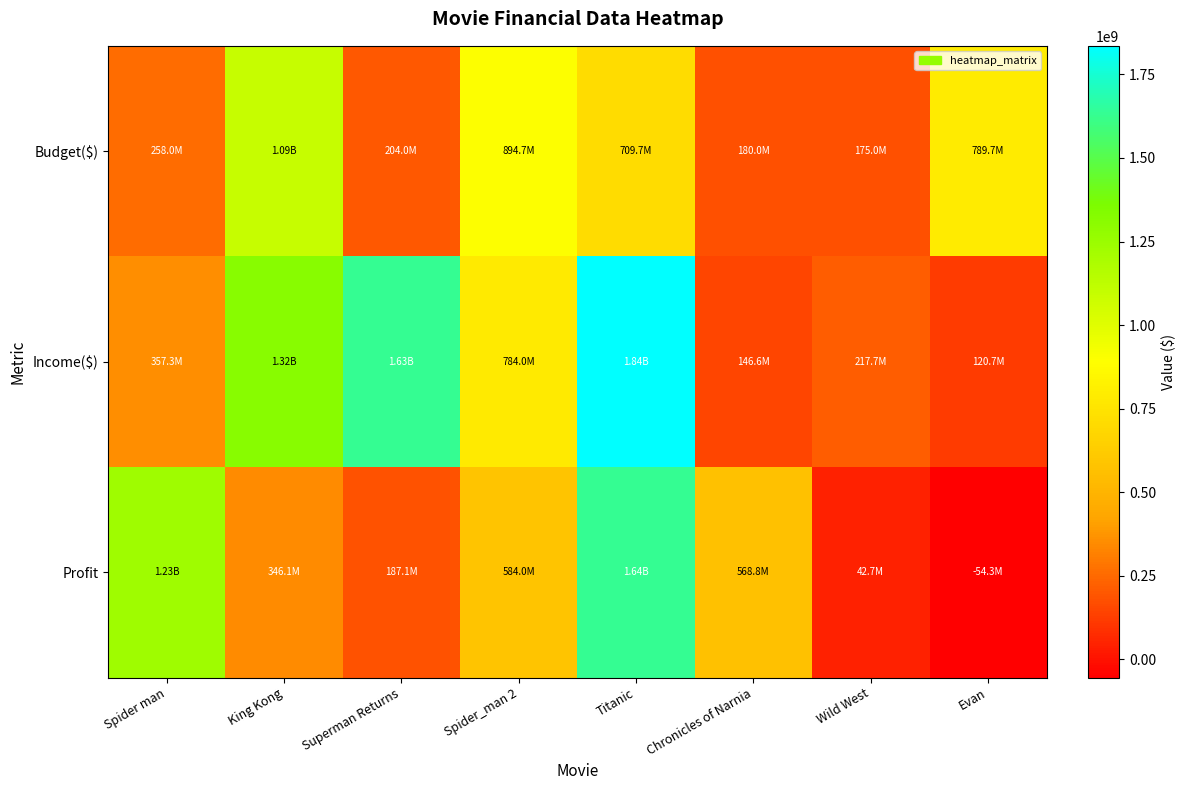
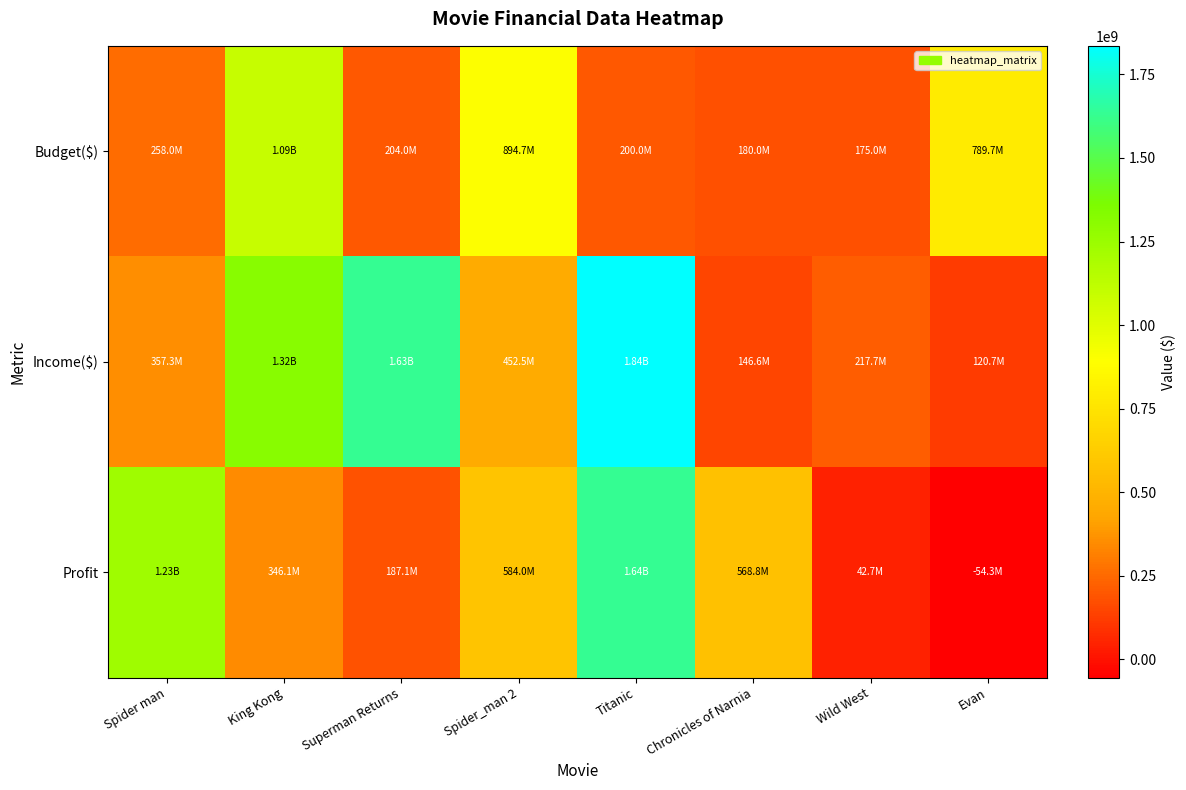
Budget($), Titanic: 709.7M -> 200.0M
Income($), Spider_man 2: 784.0M -> 452.5M
